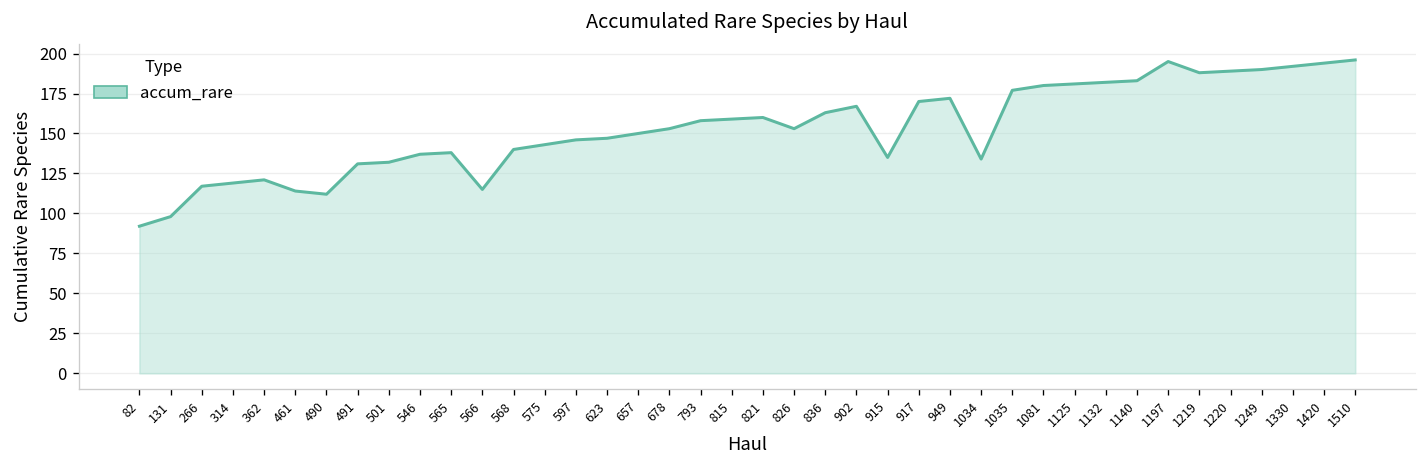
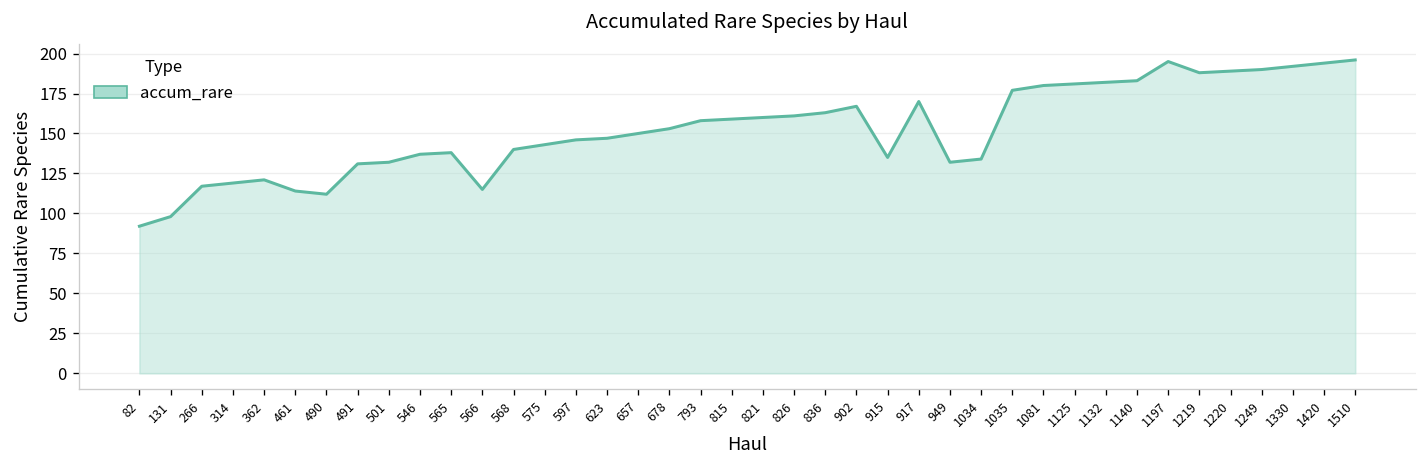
826: 153 -> 161
949: 172 -> 132
